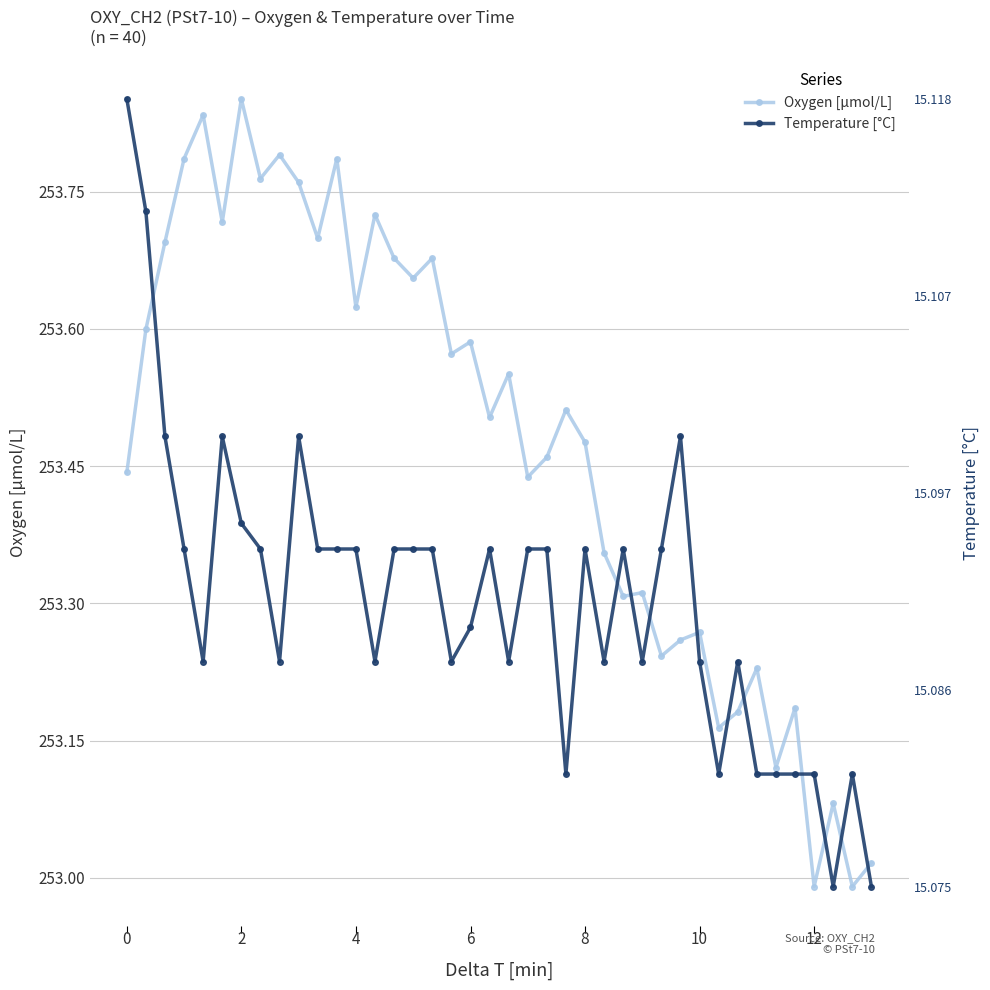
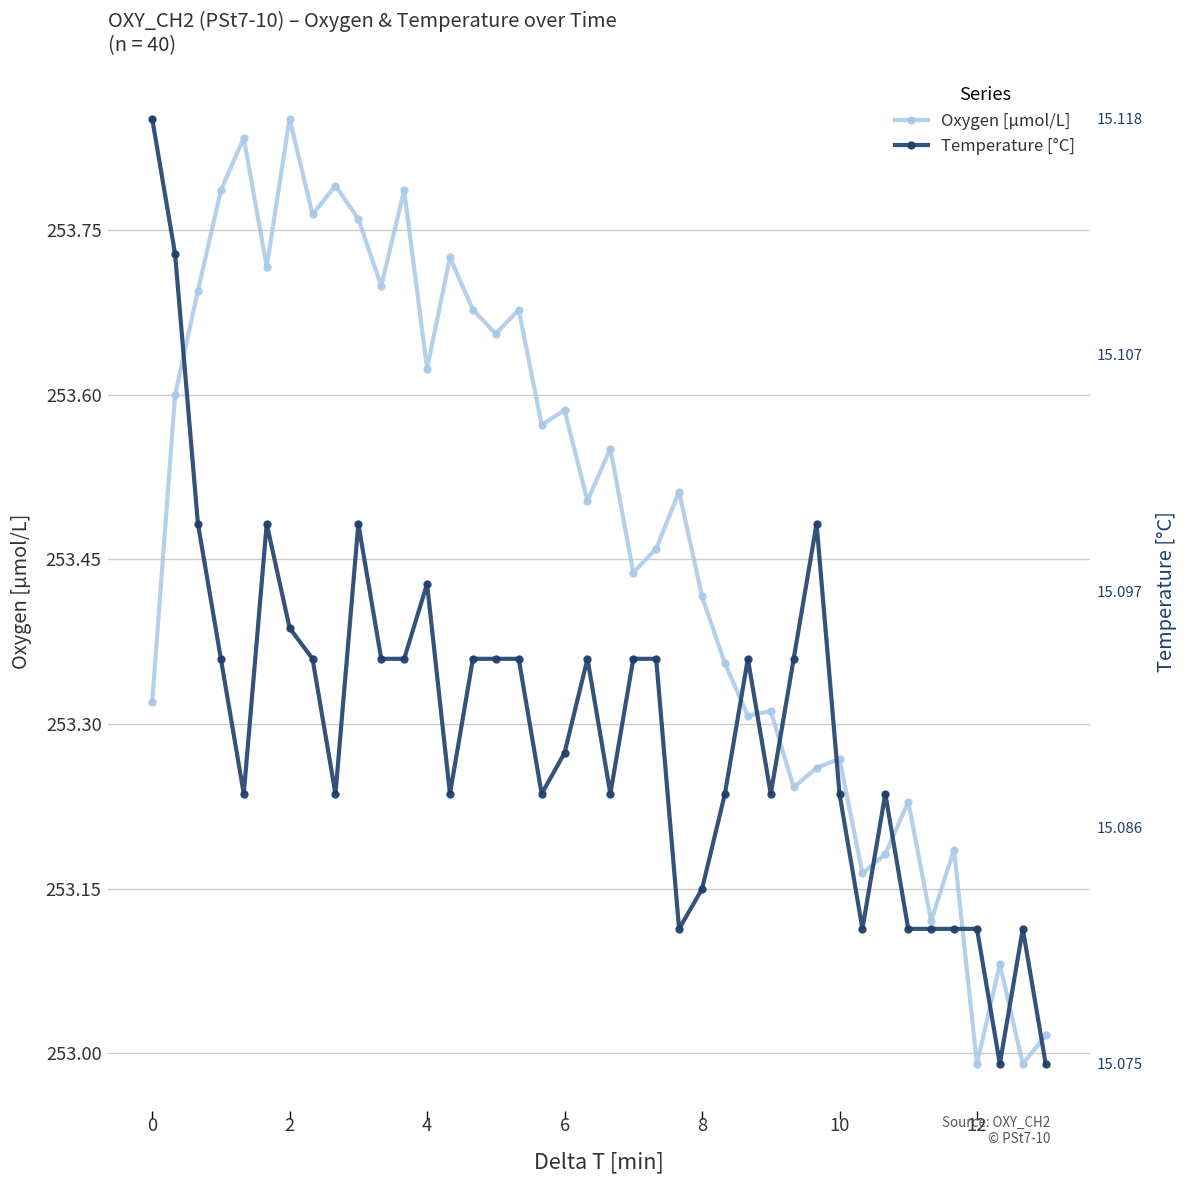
Oxygen [μmol/L], 0: 253.44 -> 253.32
Temperature [°C], 4: 253.36 -> 253.43
Oxygen [μmol/L], 8: 253.48 -> 253.42
Temperature [°C], 8: 253.36 -> 253.15
